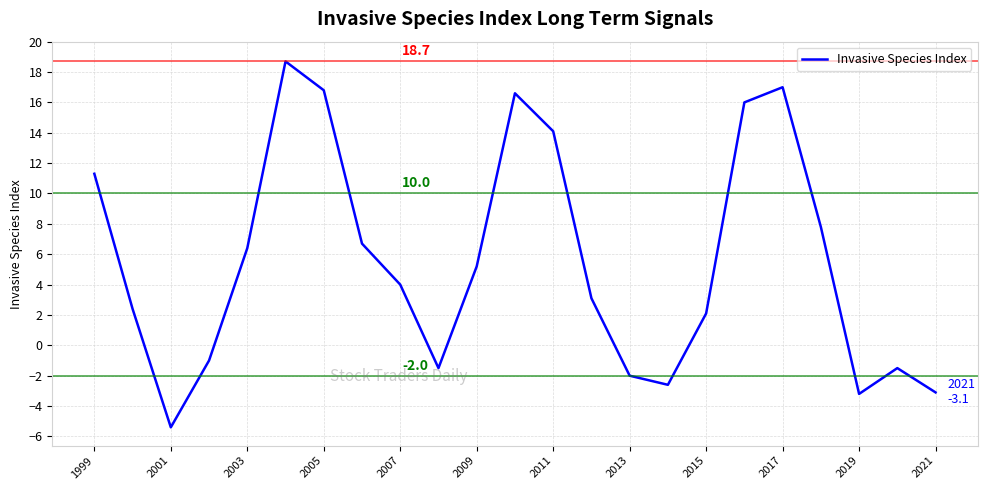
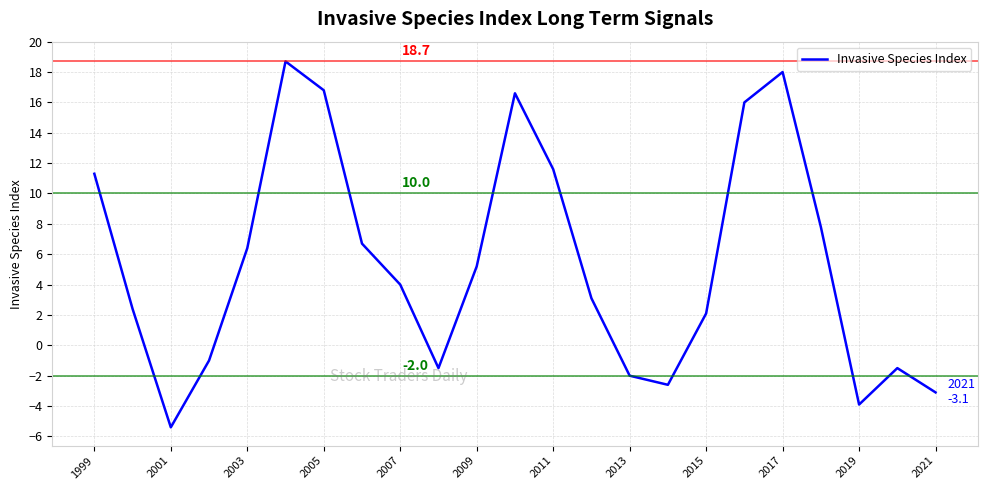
2011: 14.1 -> 11.6
2017: 17 -> 18
2019: -3.2 -> -3.9
